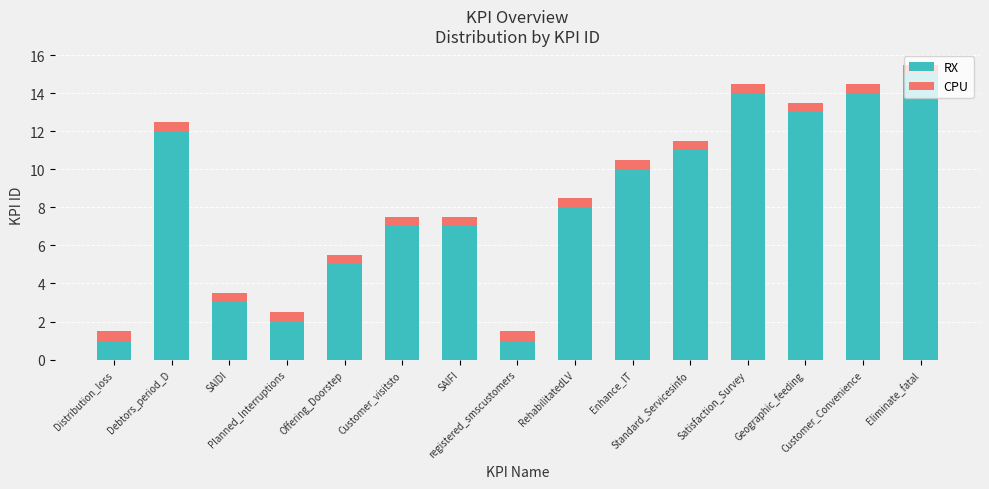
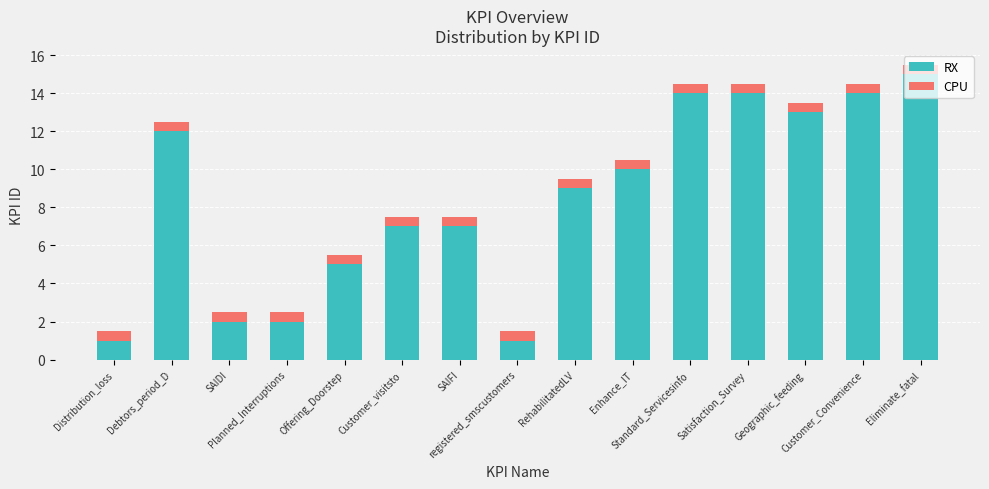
RX, SAIDI: 3 -> 2
RX, RehabilitatedLV: 8 -> 9
RX, Standard_Servicesinfo: 11 -> 14
